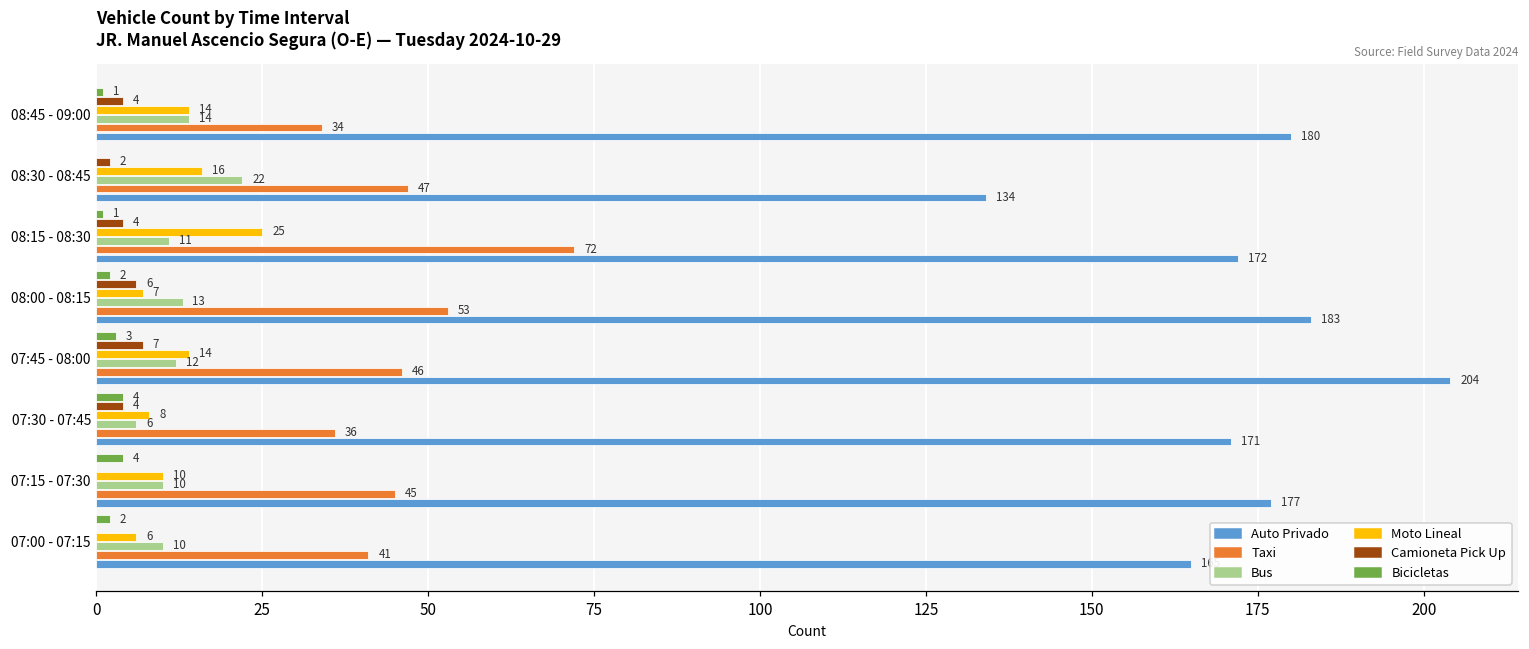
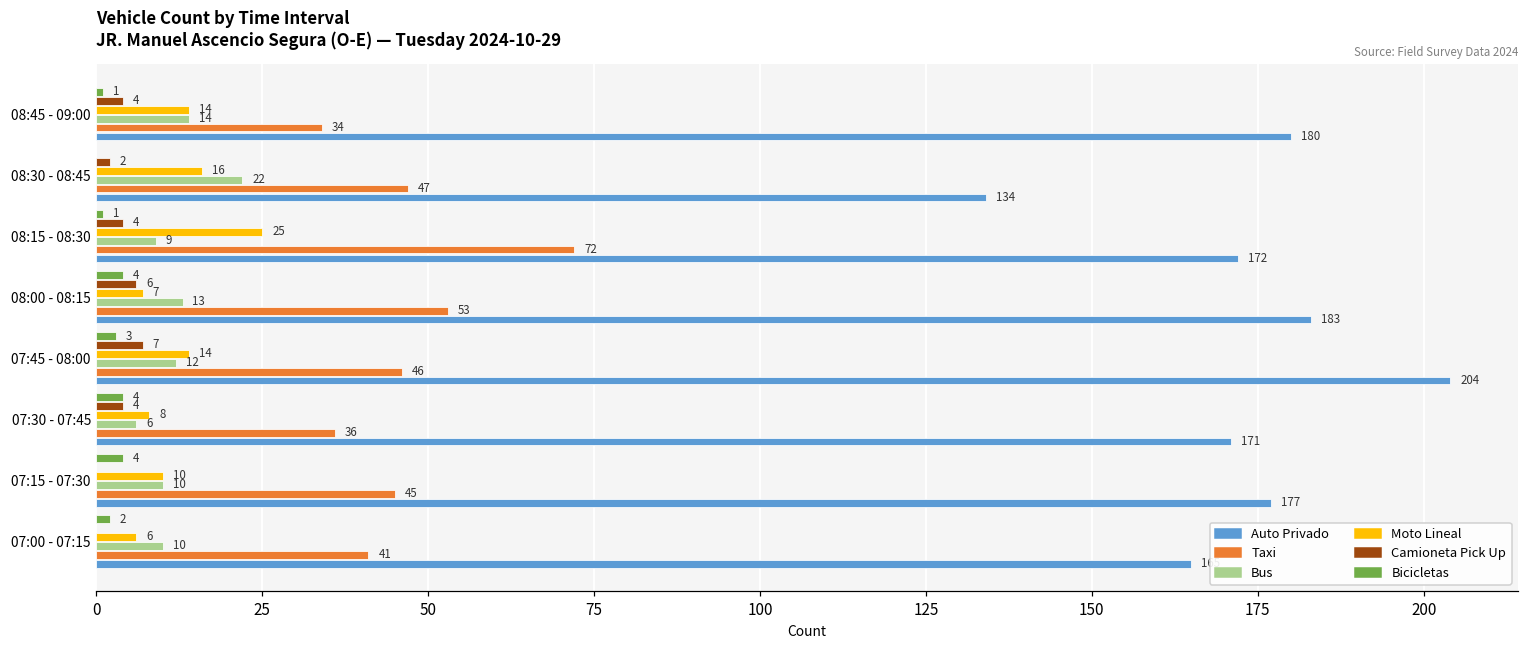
Bus, 08:15 - 08:30: 11 -> 9
Bicicletas, 08:00 - 08:15: 2 -> 4
